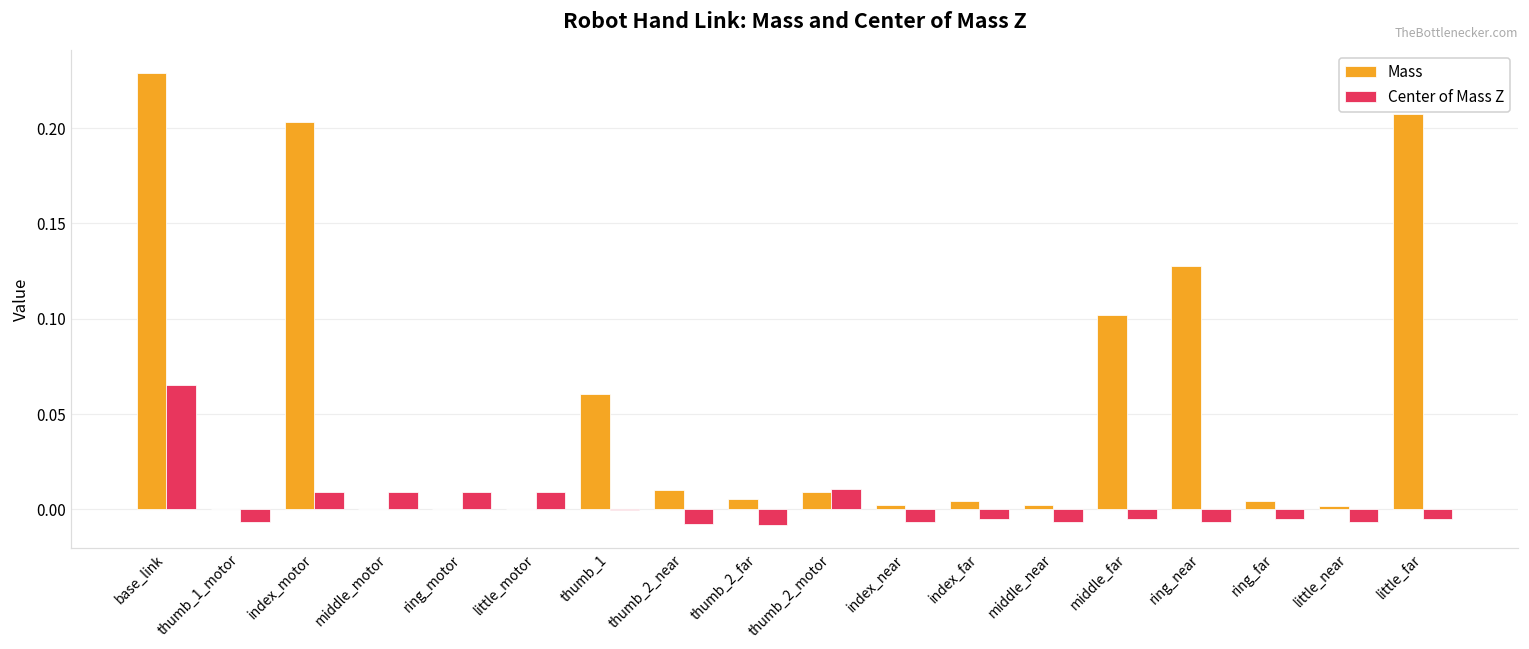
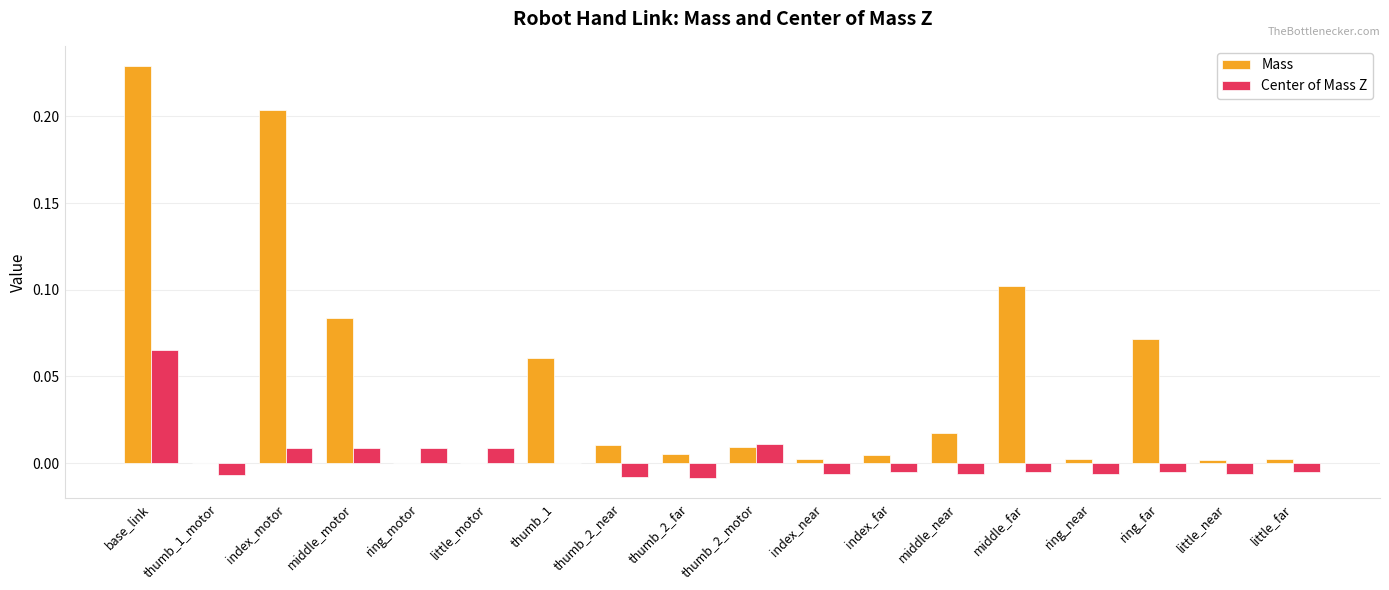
Mass, middle_motor: 0.000 -> 0.084
Mass, middle_near: 0.003 -> 0.018
Mass, ring_near: 0.128 -> 0.002
Mass, ring_far: 0.004 -> 0.071
Mass, little_far: 0.207 -> 0.002
